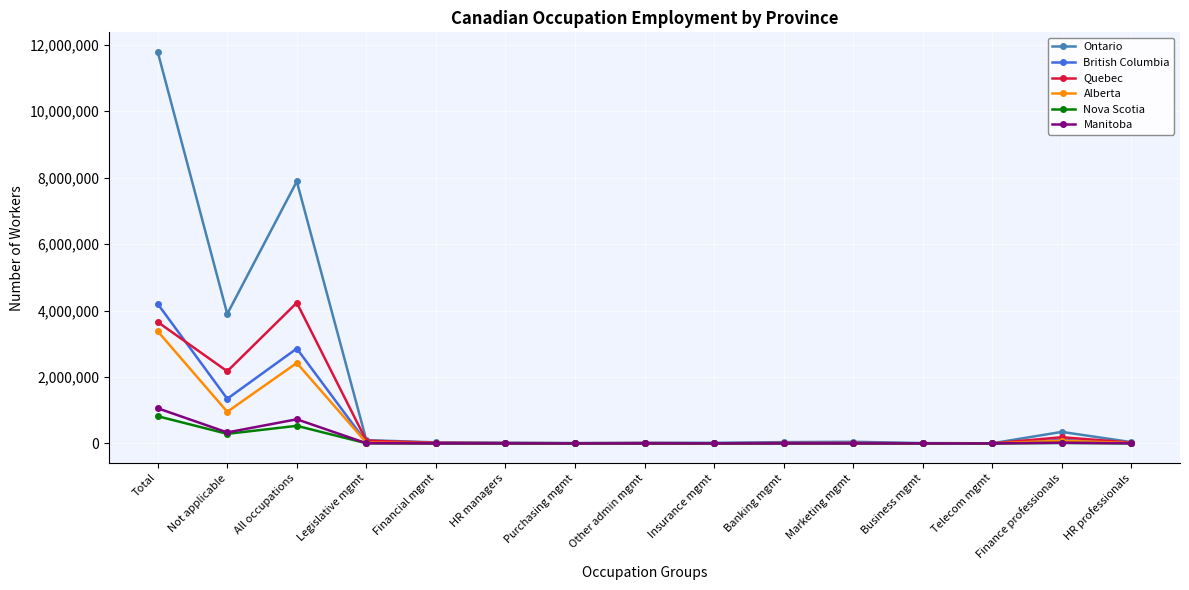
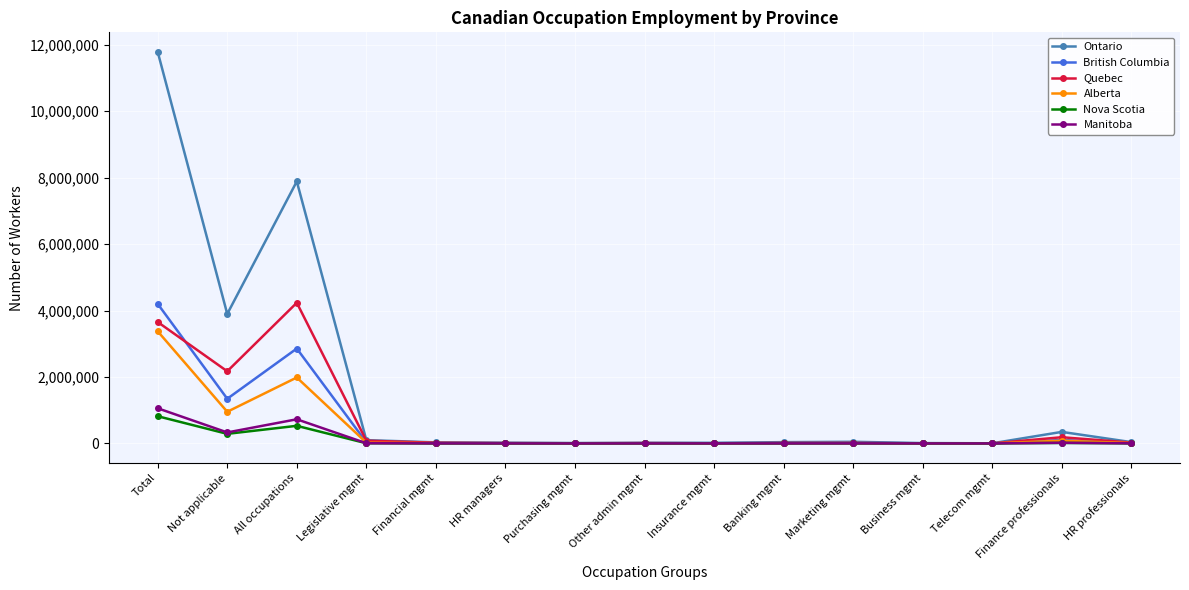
Alberta, All occupations: 2,400,000 -> 2,000,000
